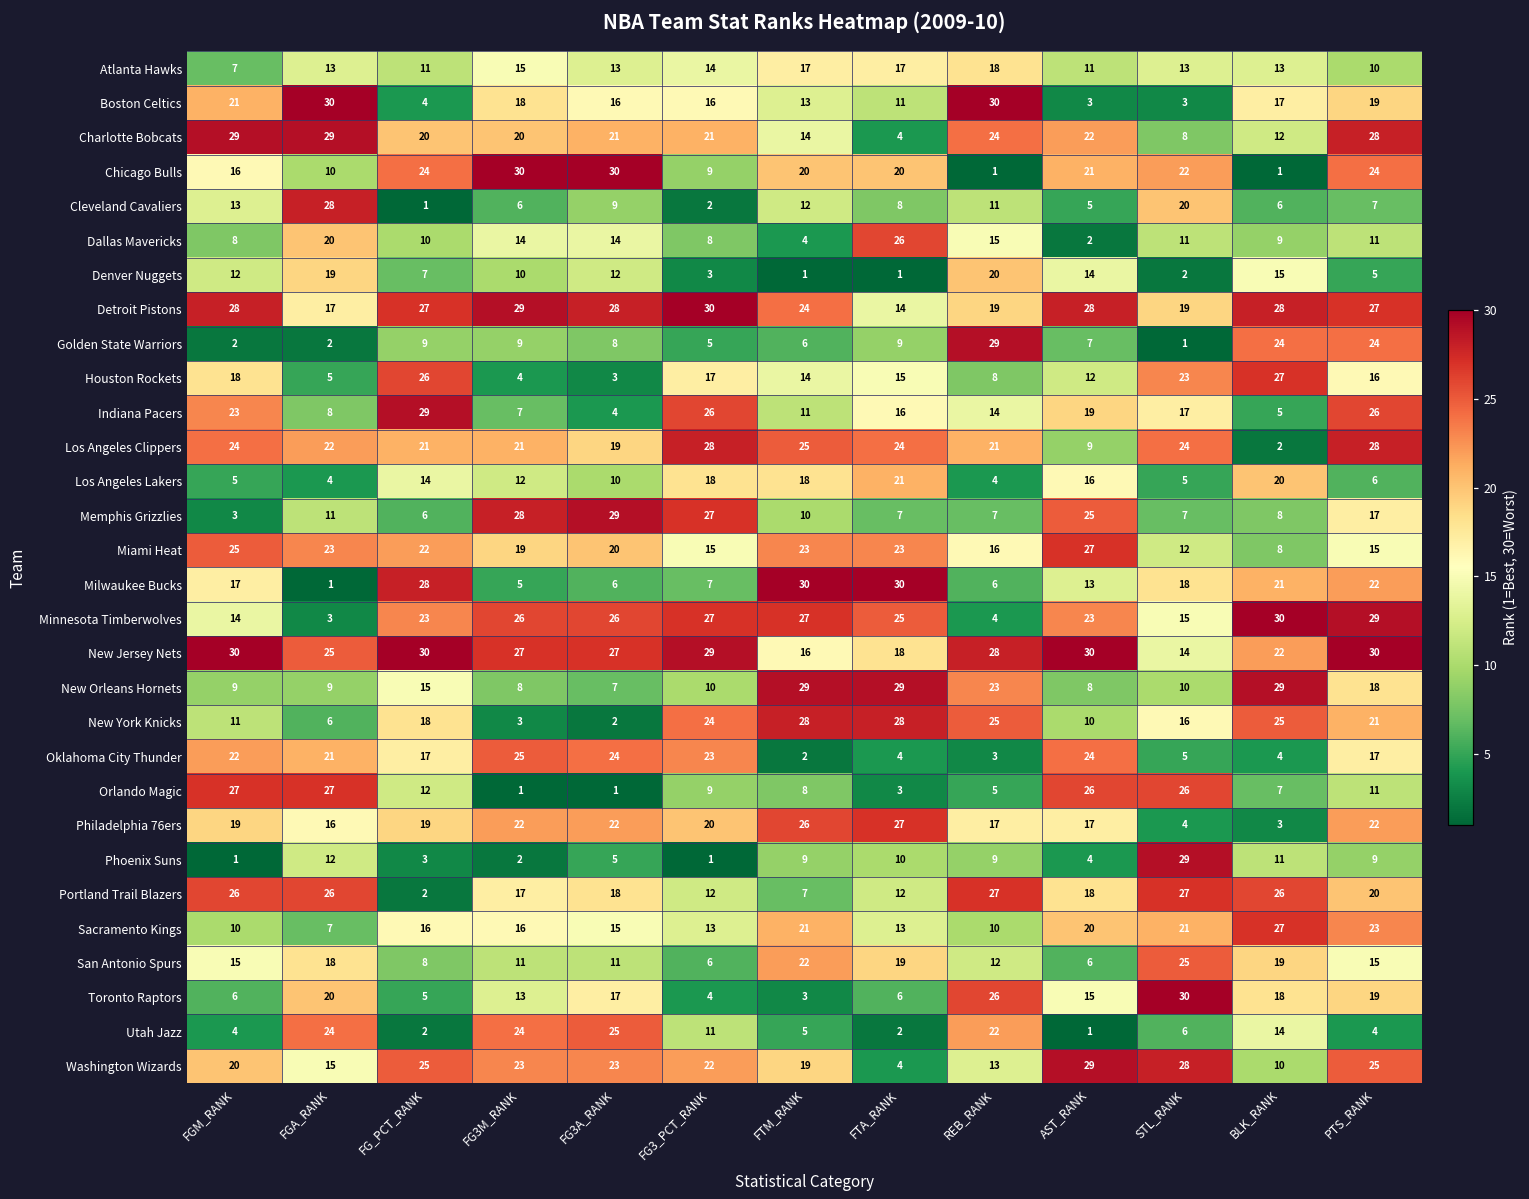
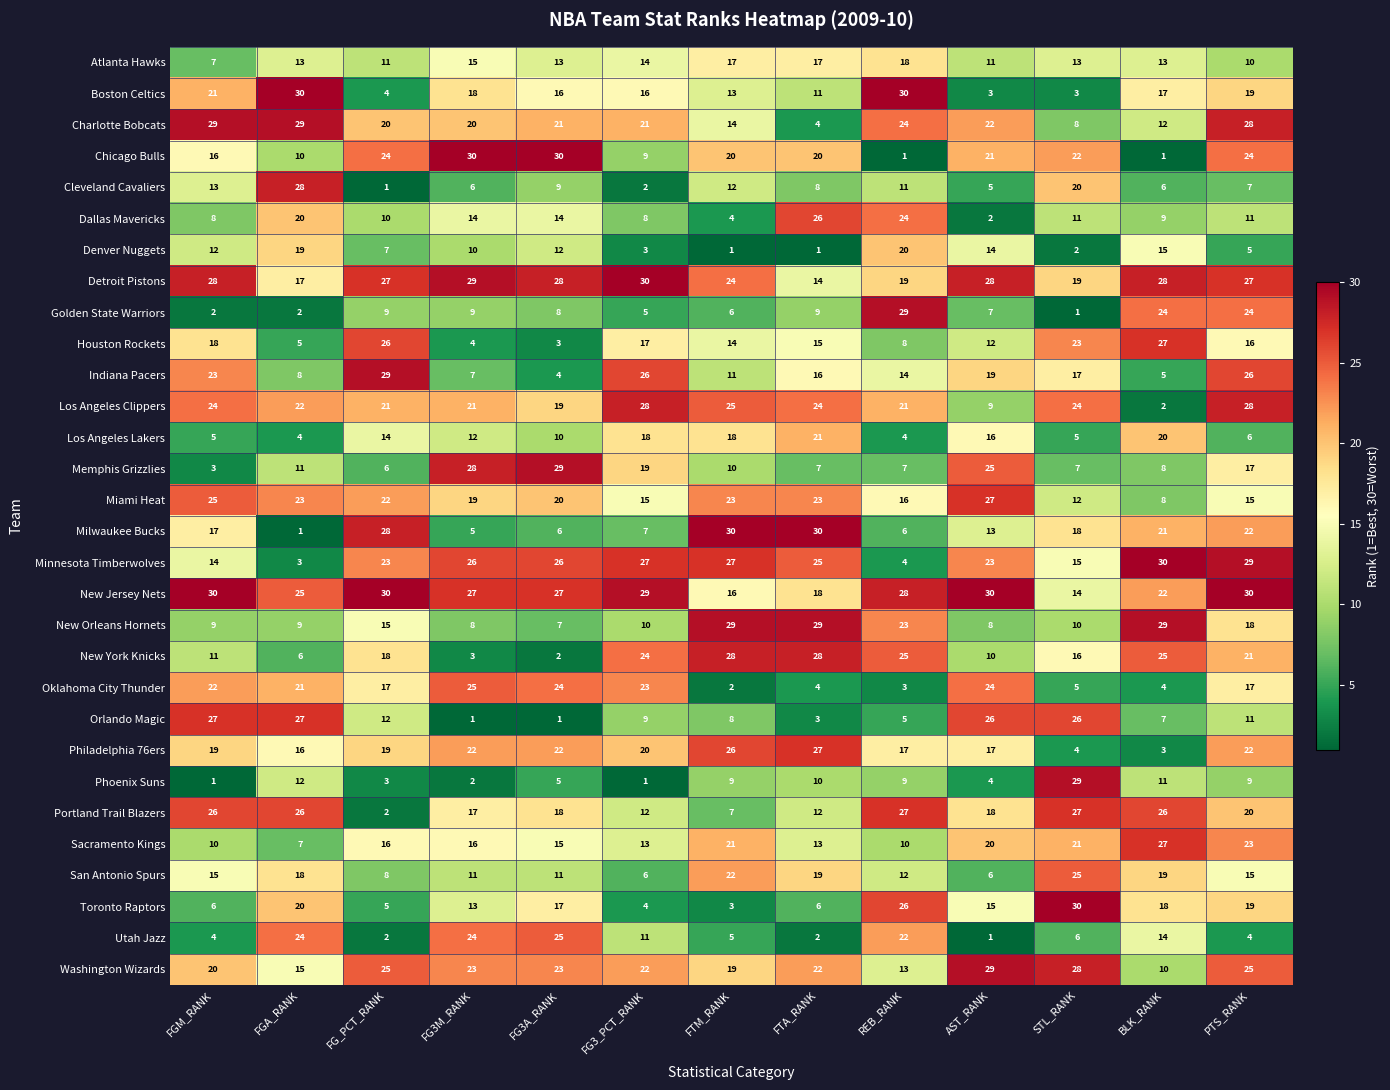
Dallas Mavericks, REB_RANK: 15 -> 24
Memphis Grizzlies, FG3_PCT_RANK: 27 -> 19
Washington Wizards, FTA_RANK: 4 -> 22
